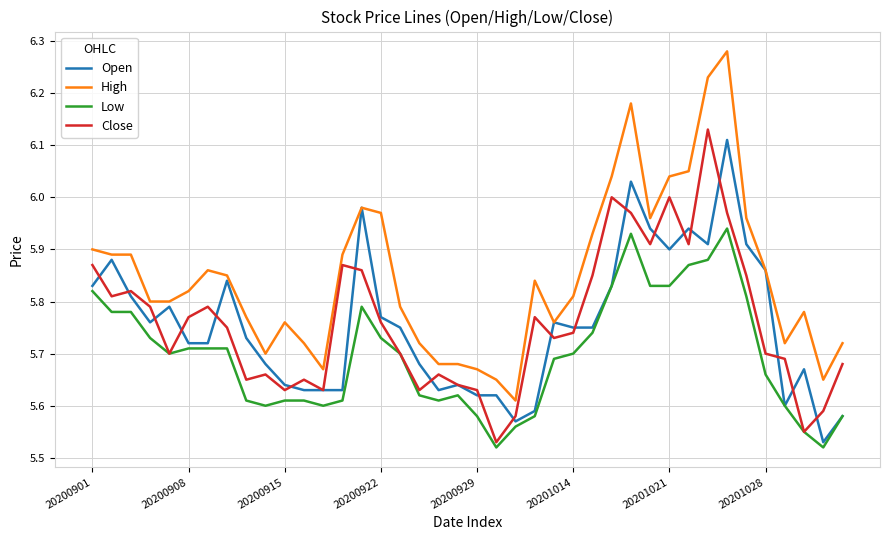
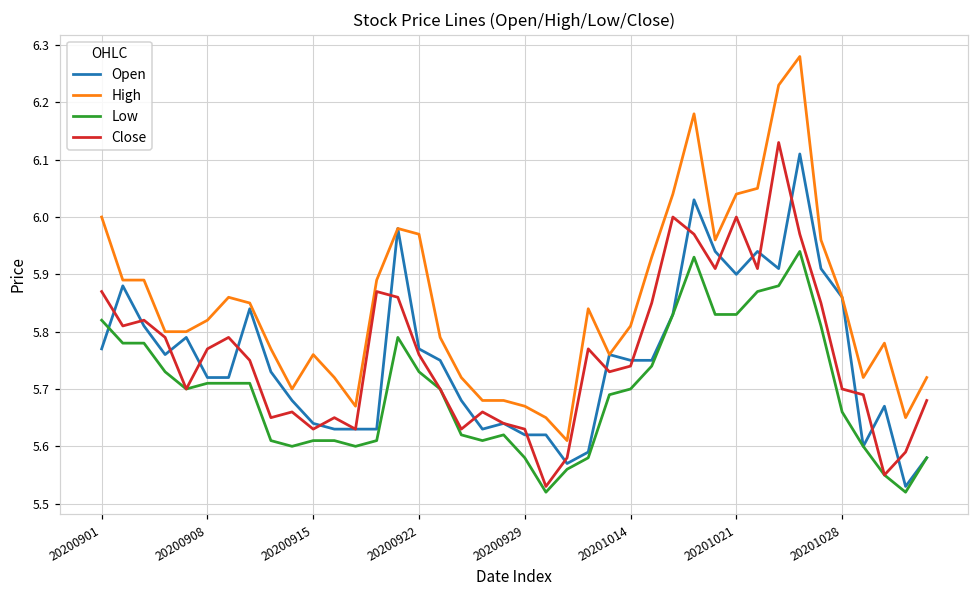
Open, 20200901: 5.83 -> 5.77
High, 20200901: 5.9 -> 6.0
